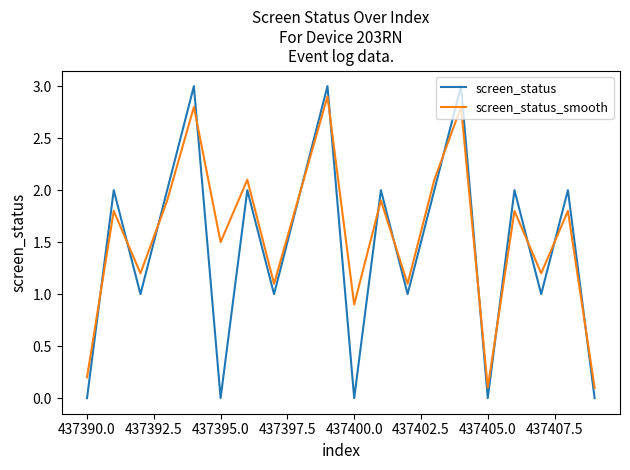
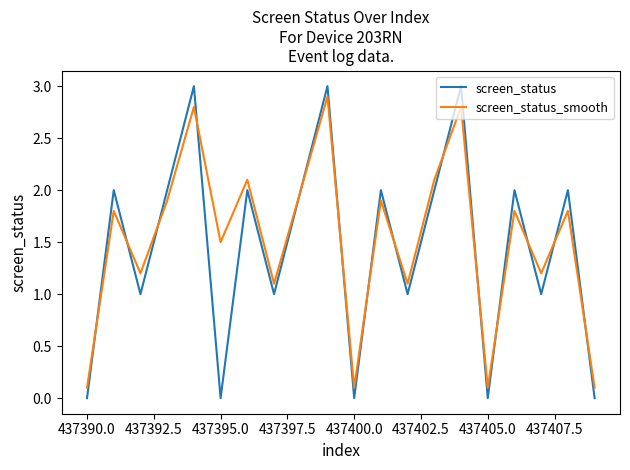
screen_status_smooth, 437390.0: 0.2 -> 0.1
screen_status_smooth, 437400.0: 0.9 -> 0.1
